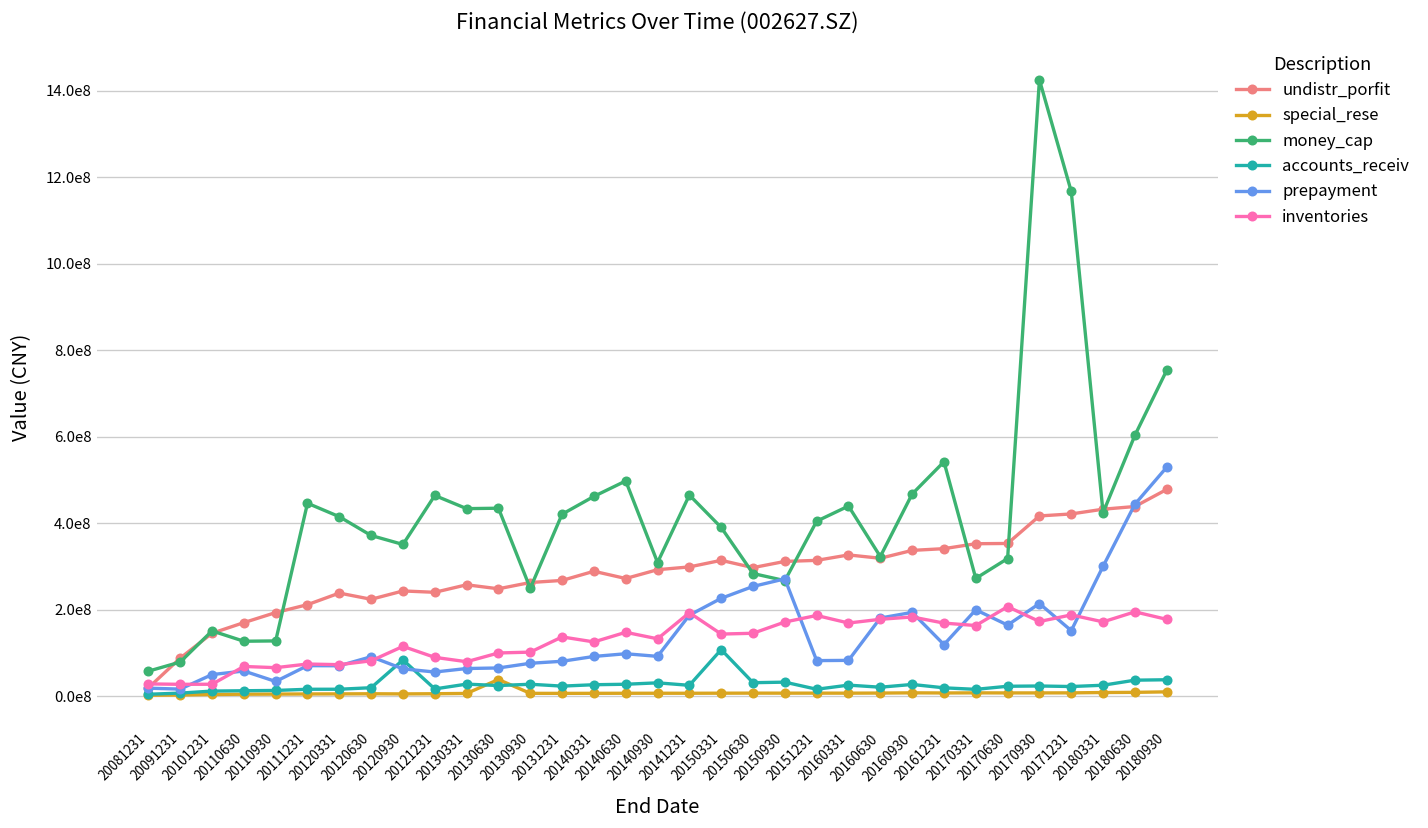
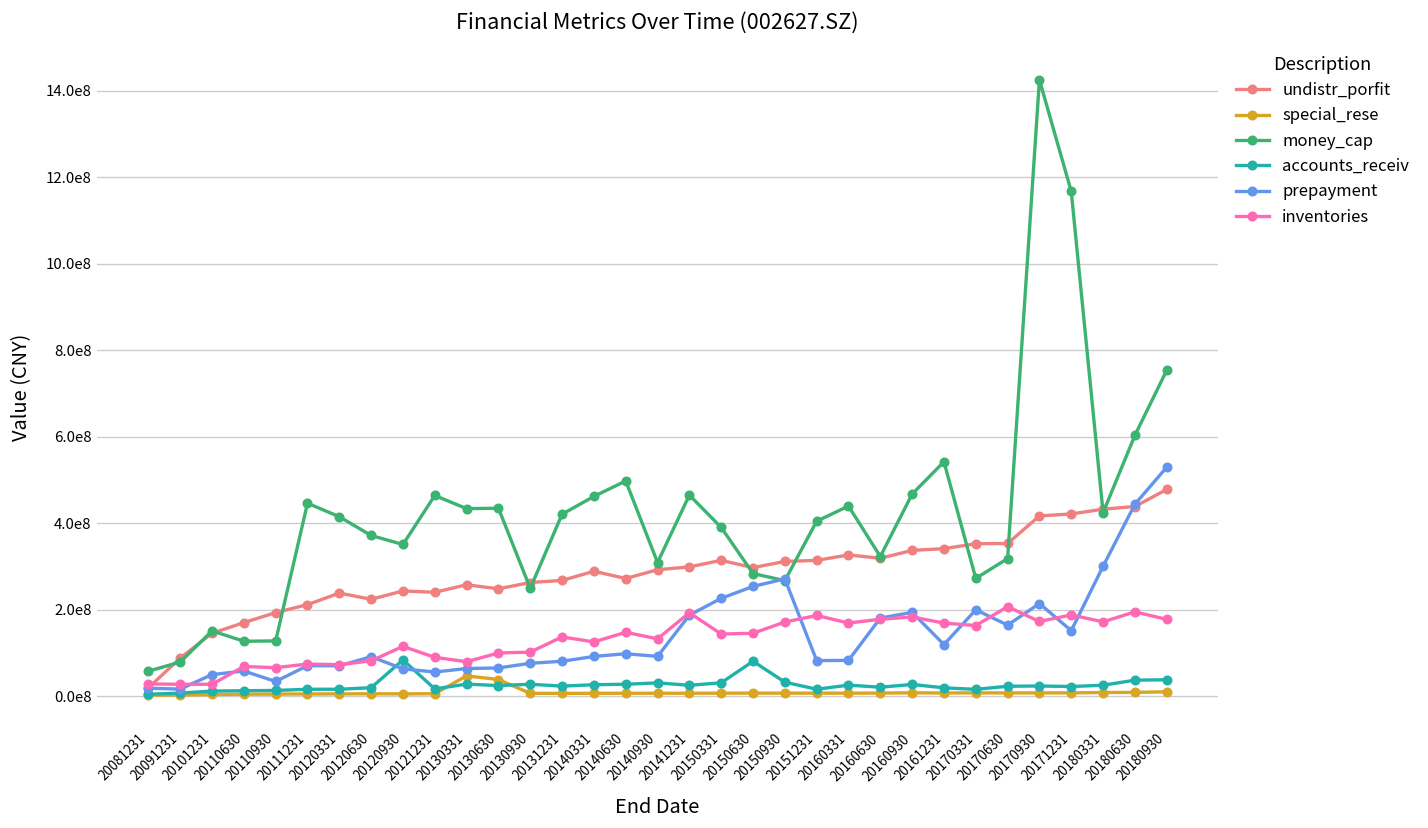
special_rese, 20130331: 10000000 -> 50000000
accounts_receiv, 20150331: 110000000 -> 30000000
accounts_receiv, 20150630: 30000000 -> 80000000
